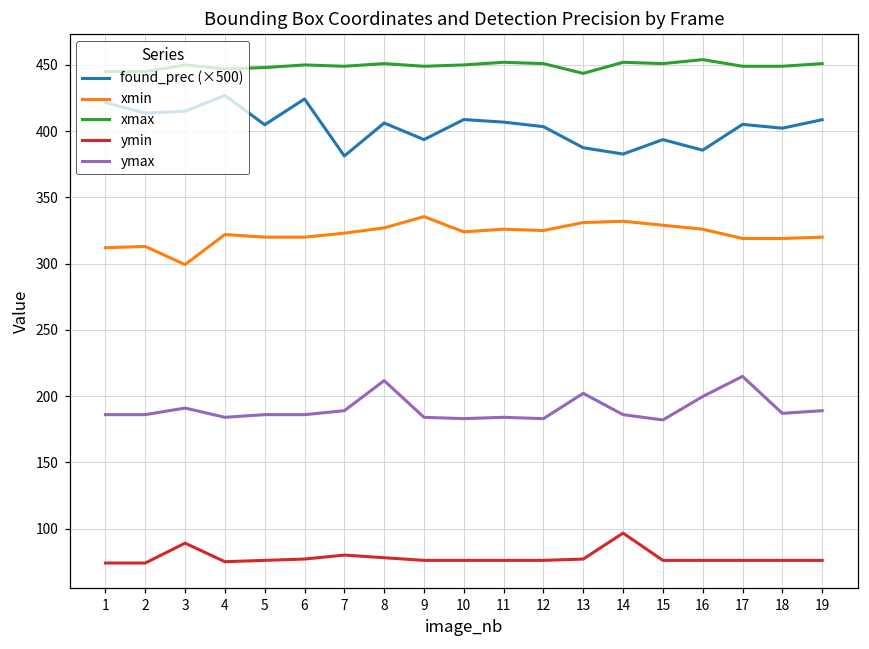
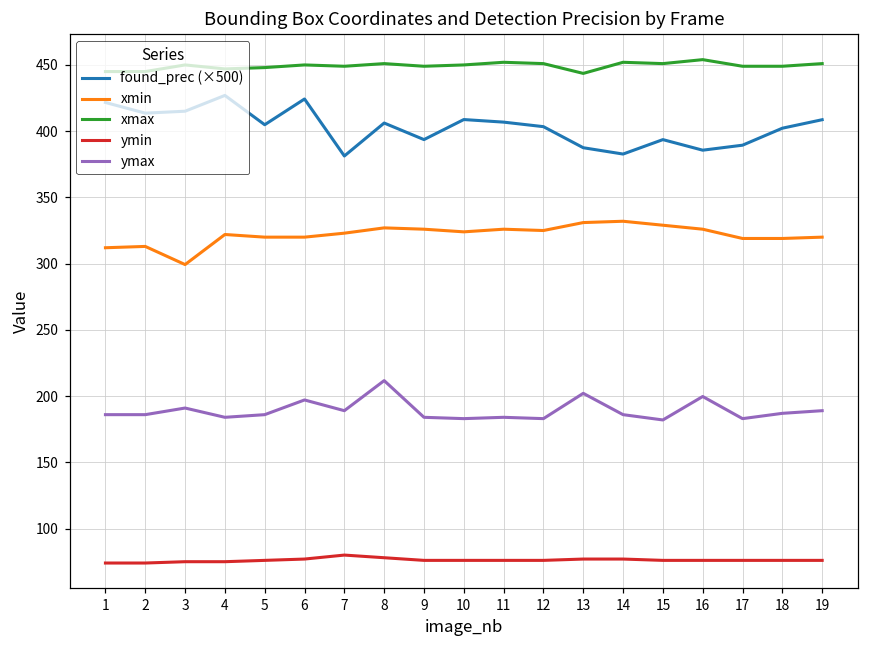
ymin, 3: 89 -> 75
ymax, 6: 186 -> 197
xmin, 9: 336 -> 326
ymin, 14: 97 -> 77
found_prec (×500), 17: 405 -> 389
ymax, 17: 215 -> 183
